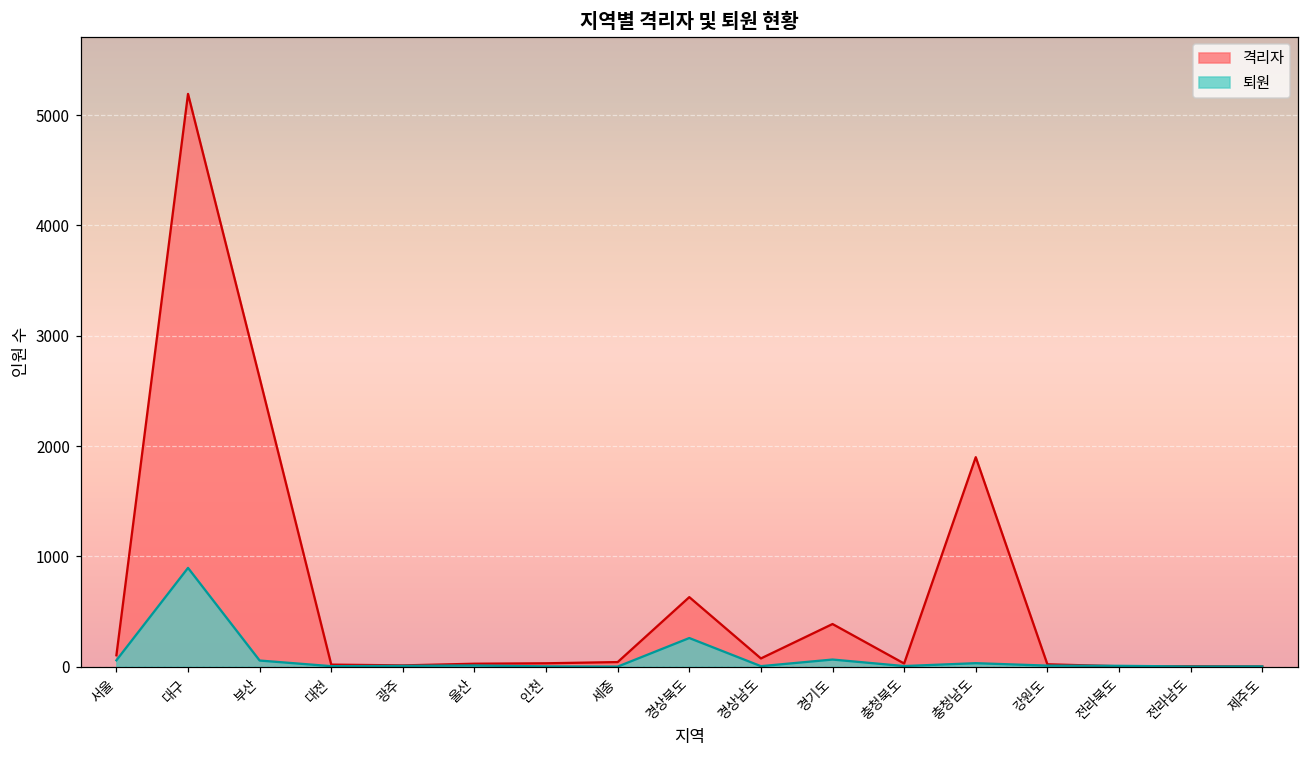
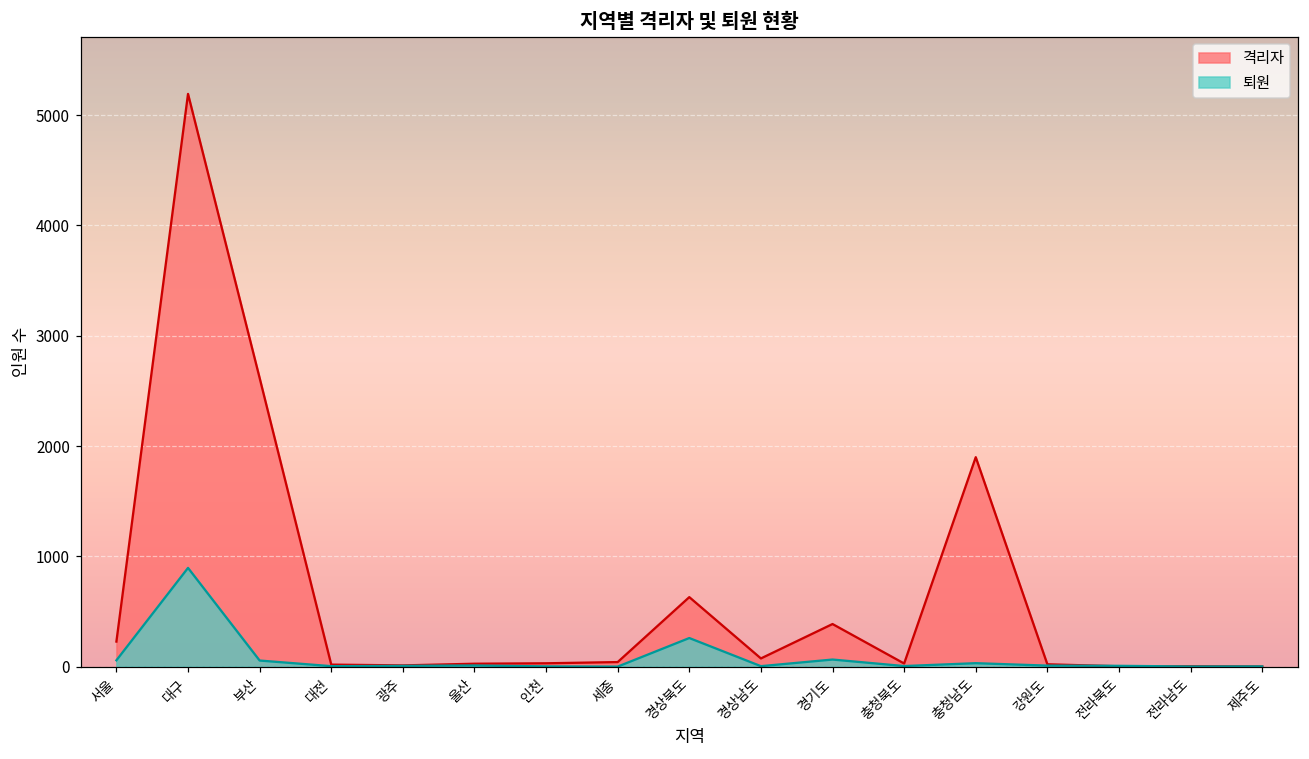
격리자, 서울: 100 -> 230
